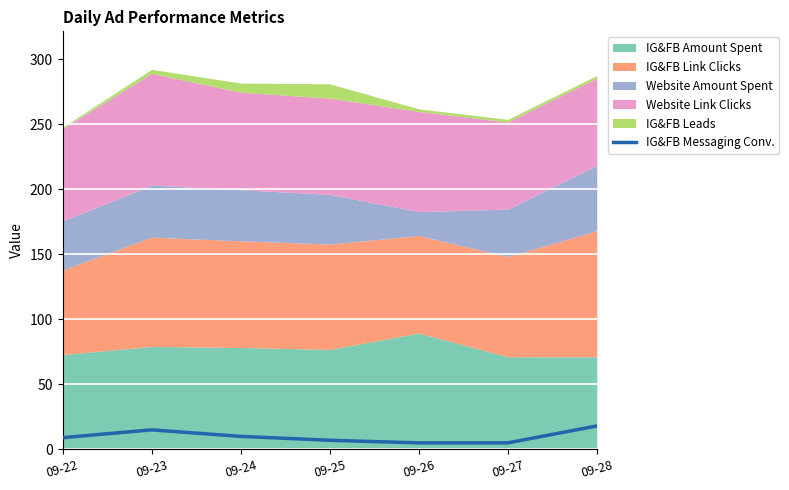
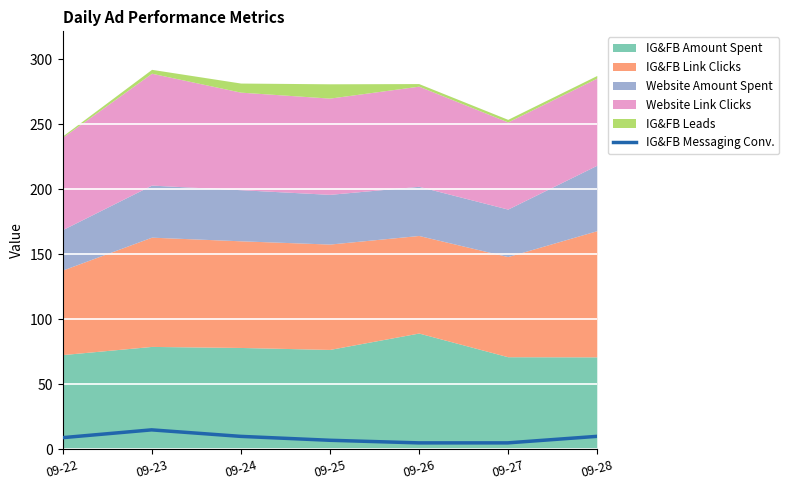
Website Amount Spent, 09-22: 38 -> 31
Website Amount Spent, 09-26: 18 -> 38
IG&FB Messaging Conv., 09-28: 18 -> 10
